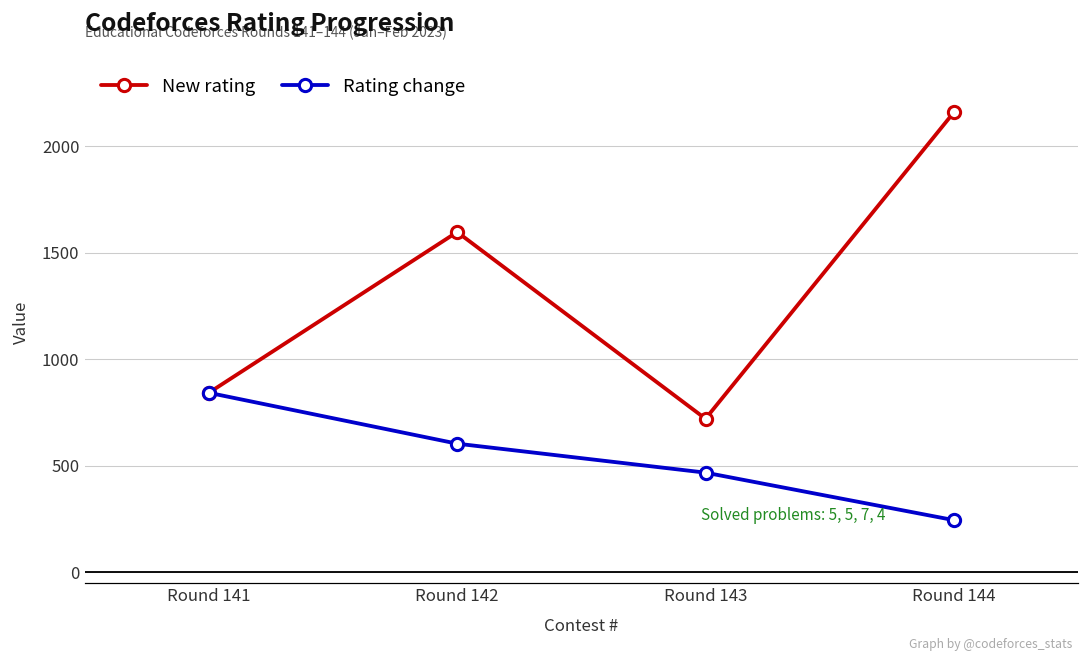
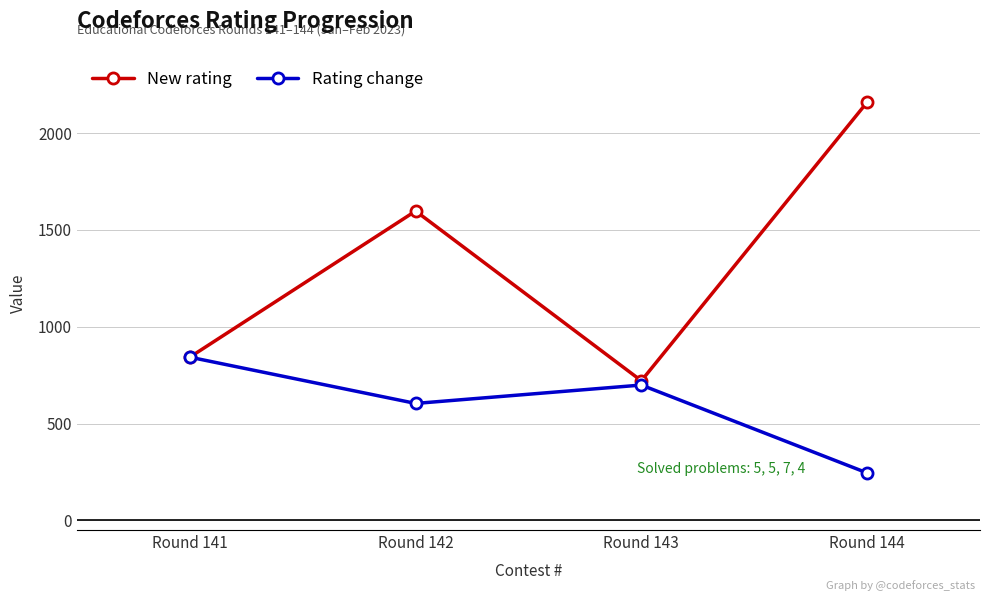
Rating change, Round 143: 470 -> 700
